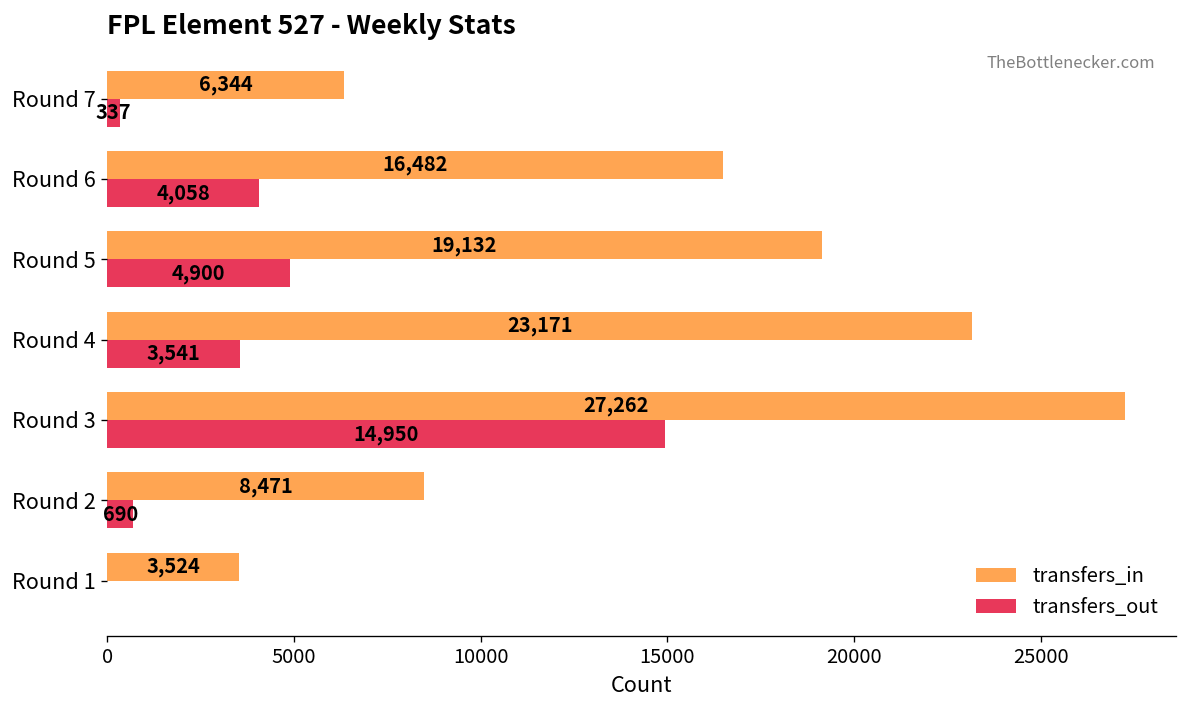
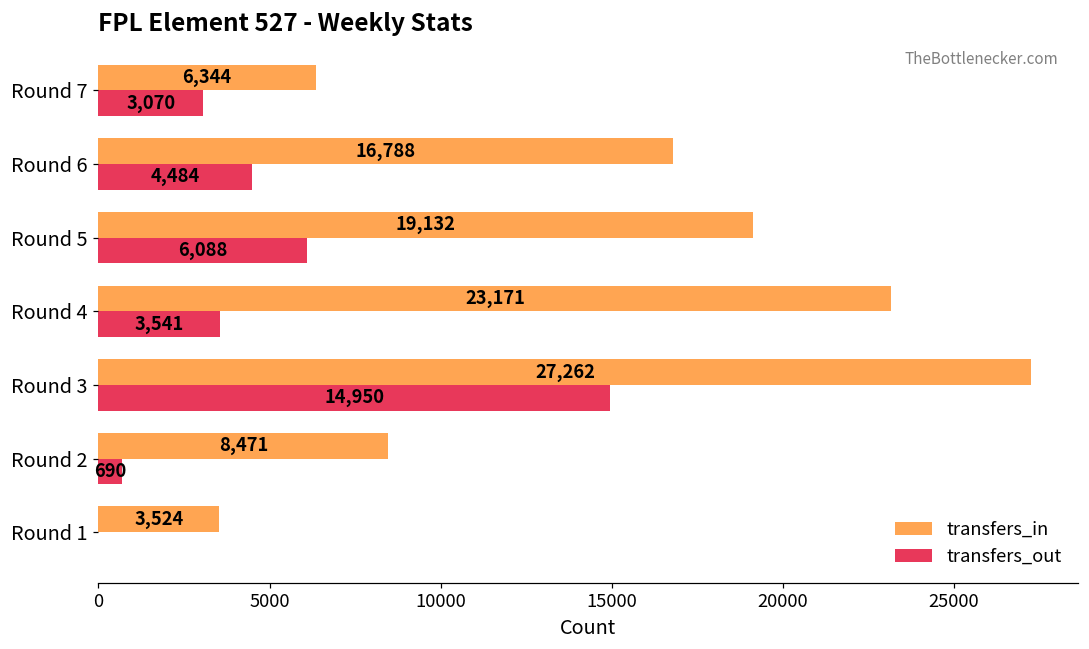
transfers_out, Round 7: 337 -> 3,070
transfers_in, Round 6: 16,482 -> 16,788
transfers_out, Round 6: 4,058 -> 4,484
transfers_out, Round 5: 4,900 -> 6,088
